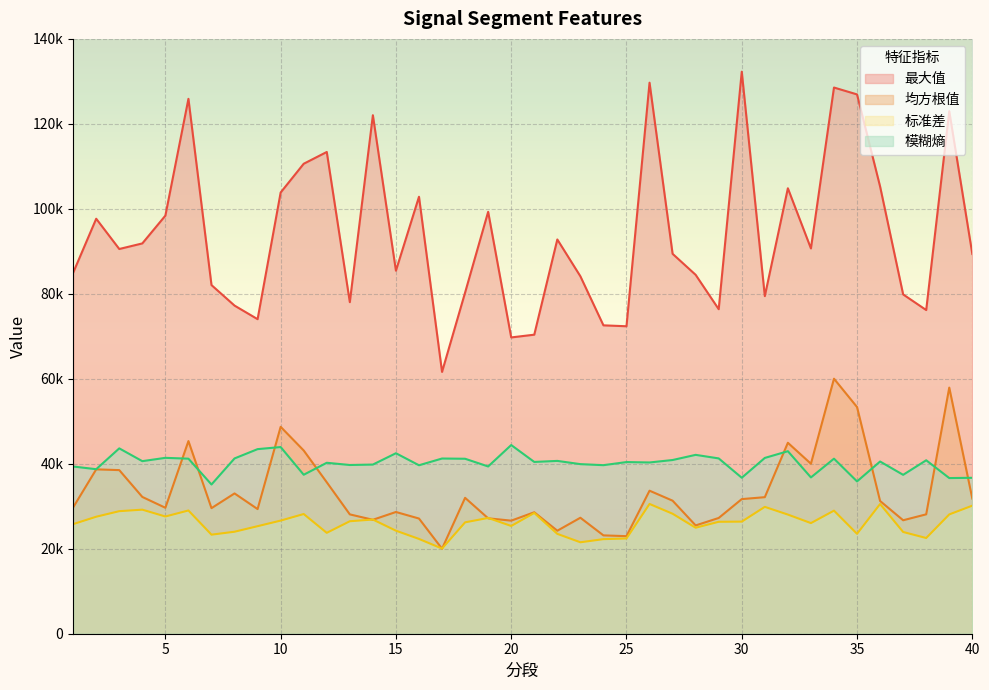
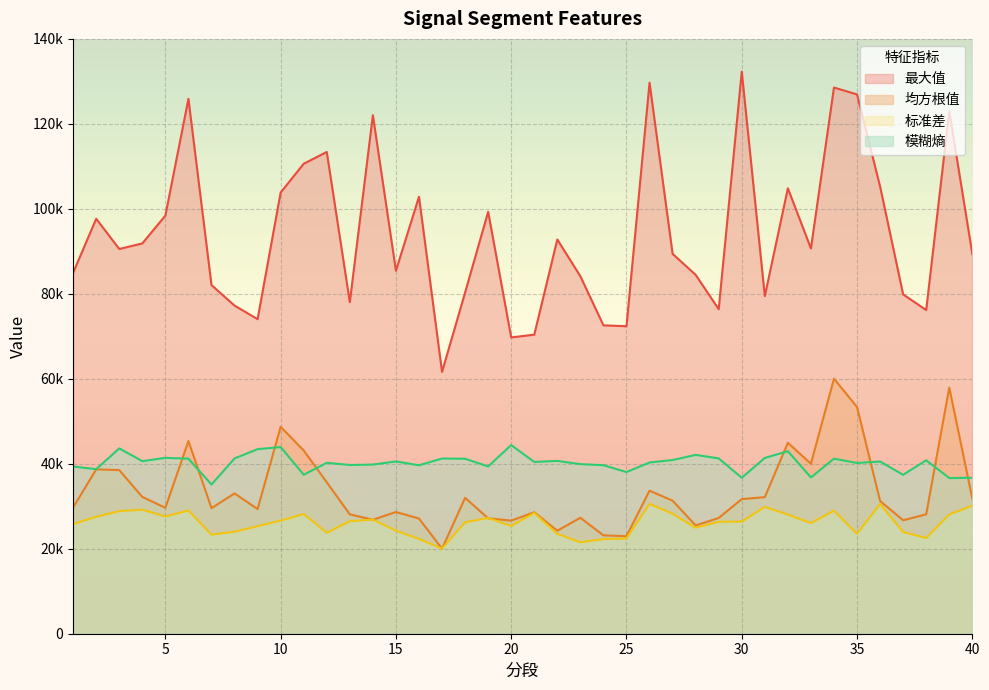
模糊熵, 15: 42000 -> 41000
模糊熵, 25: 40000 -> 38000
模糊熵, 35: 36000 -> 40000
